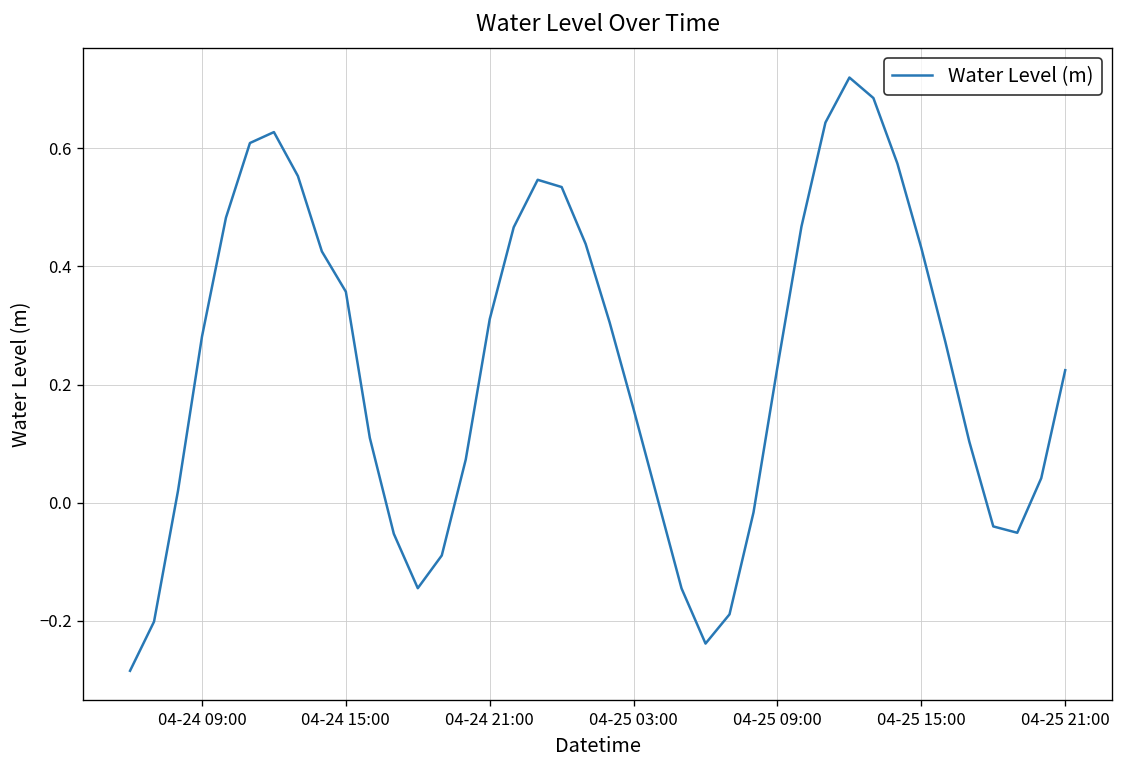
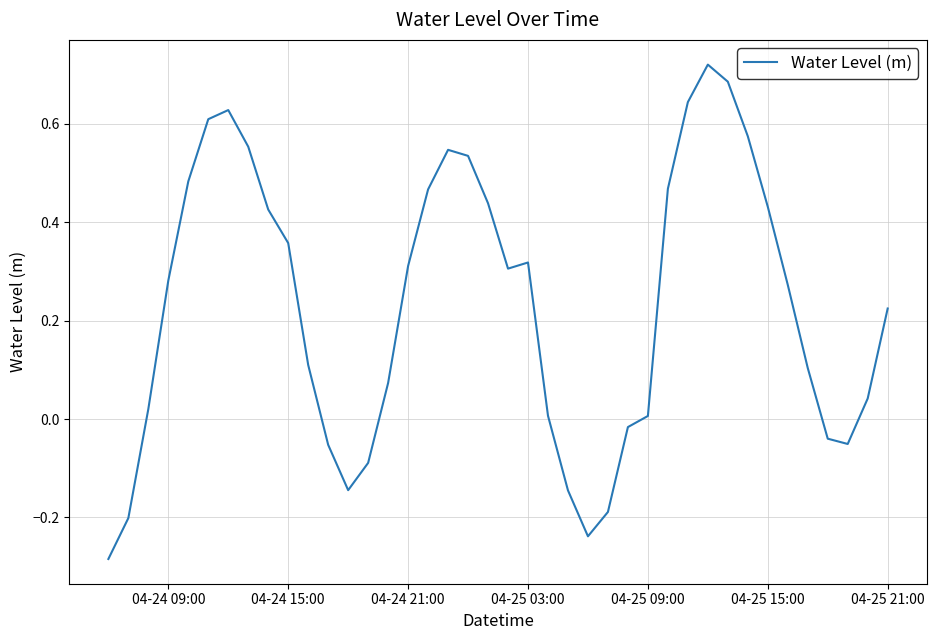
04-25 03:00: 0.16 -> 0.32
04-25 09:00: 0.23 -> 0.01
